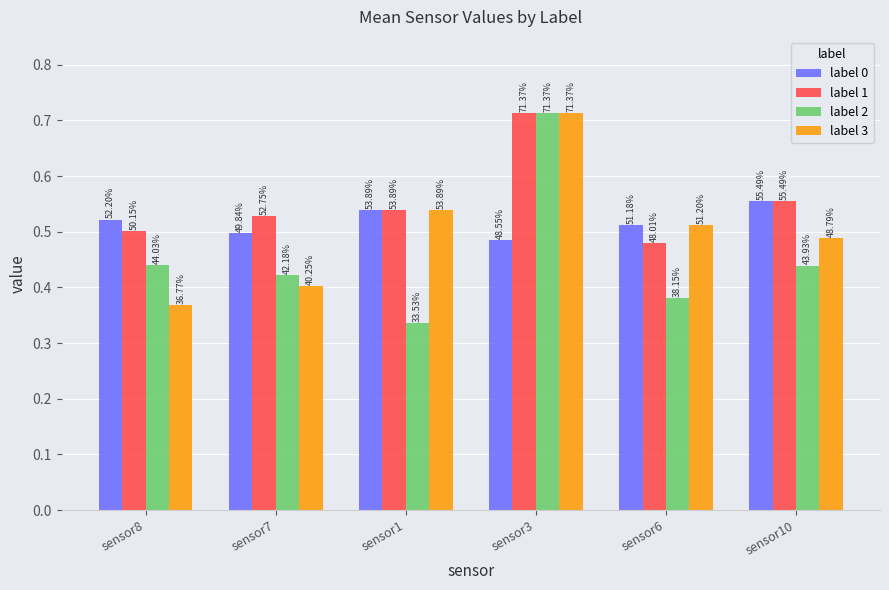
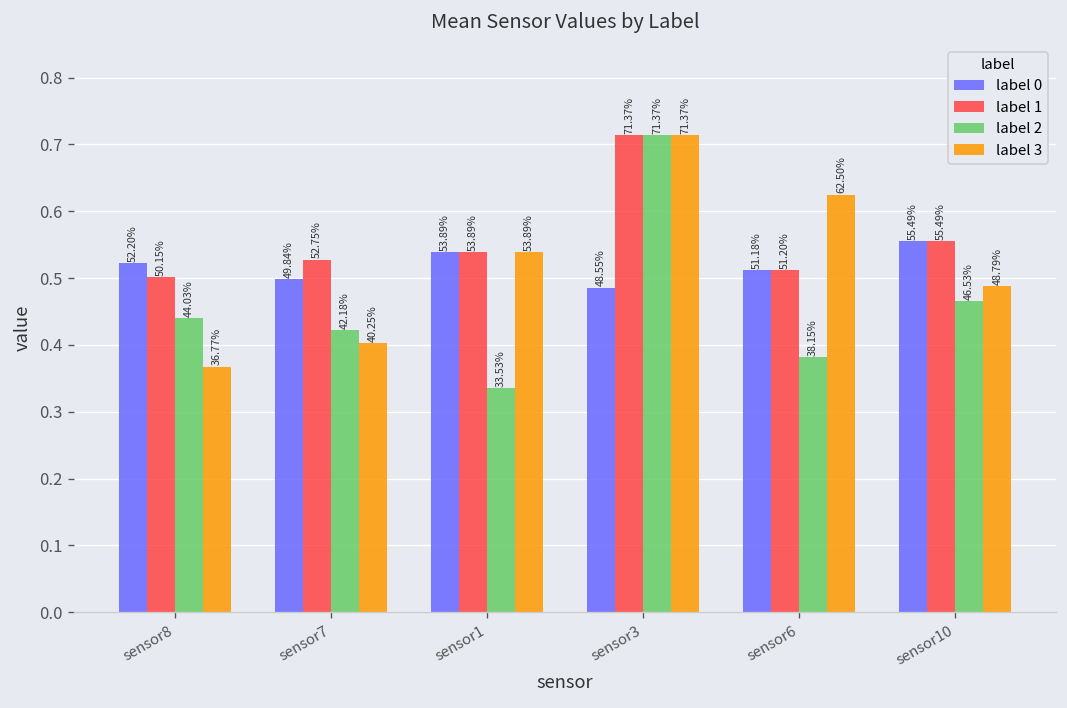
label 1, sensor6: 48.01% -> 51.20%
label 3, sensor6: 51.20% -> 62.50%
label 2, sensor10: 43.93% -> 46.53%
